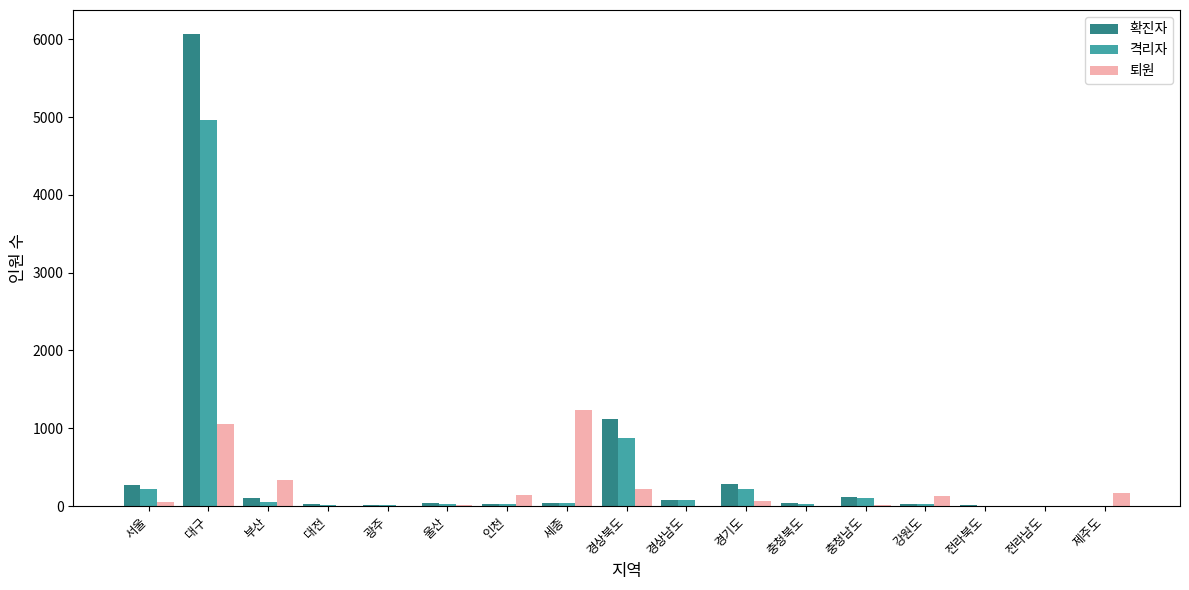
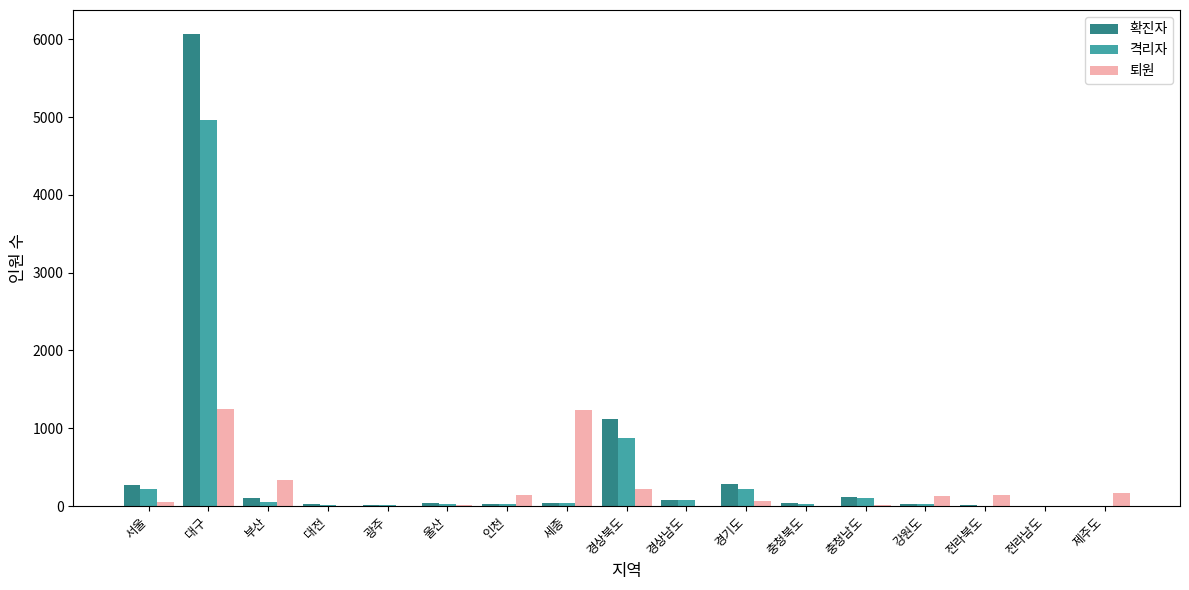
퇴원, 대구: 1100 -> 1300
퇴원, 전라북도: 0 -> 100
